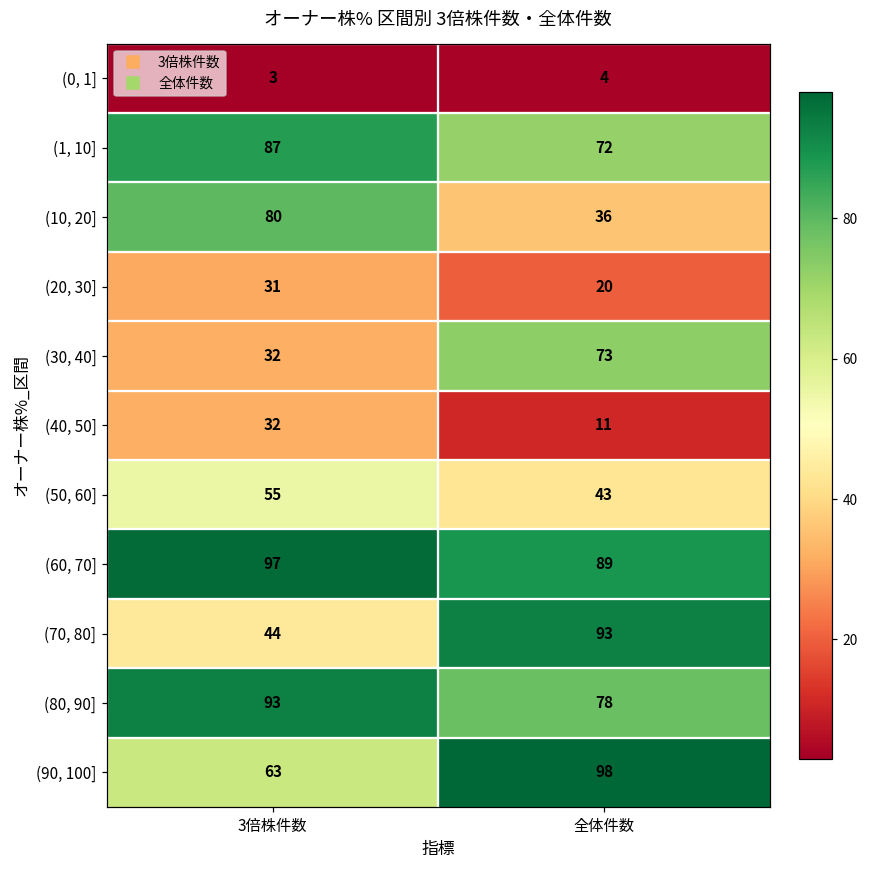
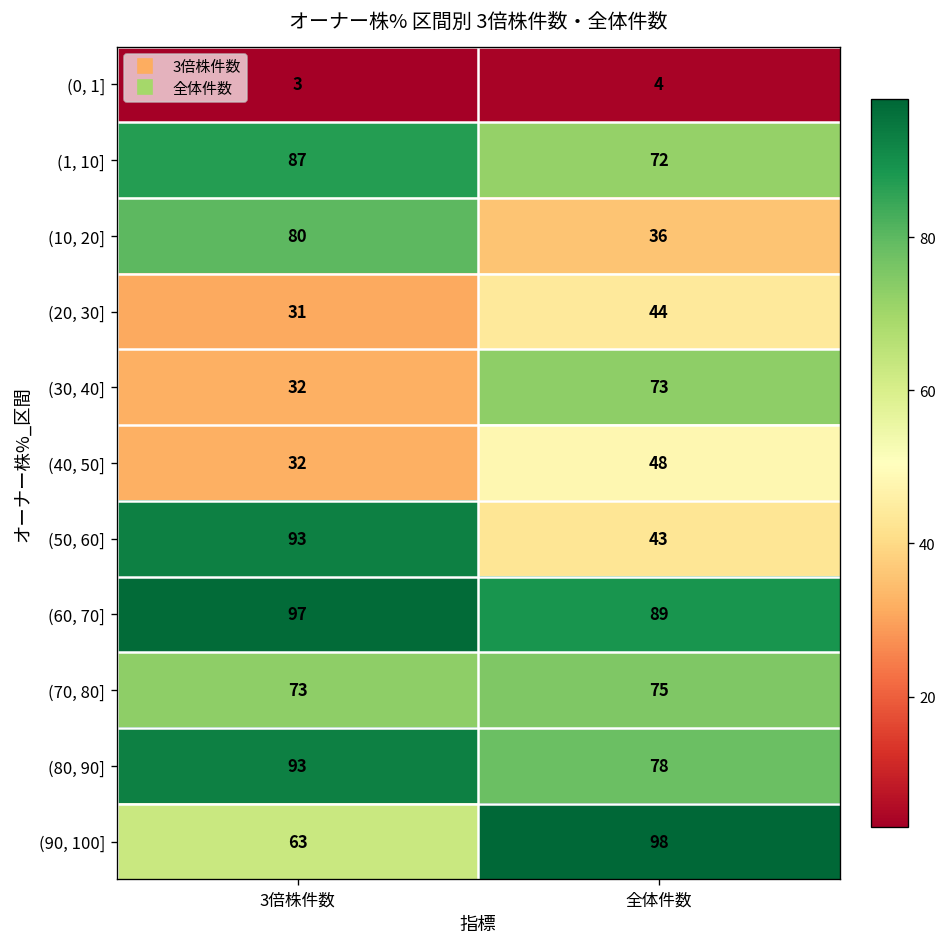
(20, 30], 全体件数: 20 -> 44
(40, 50], 全体件数: 11 -> 48
(50, 60], 3倍株件数: 55 -> 93
(70, 80], 3倍株件数: 44 -> 73
(70, 80], 全体件数: 93 -> 75
